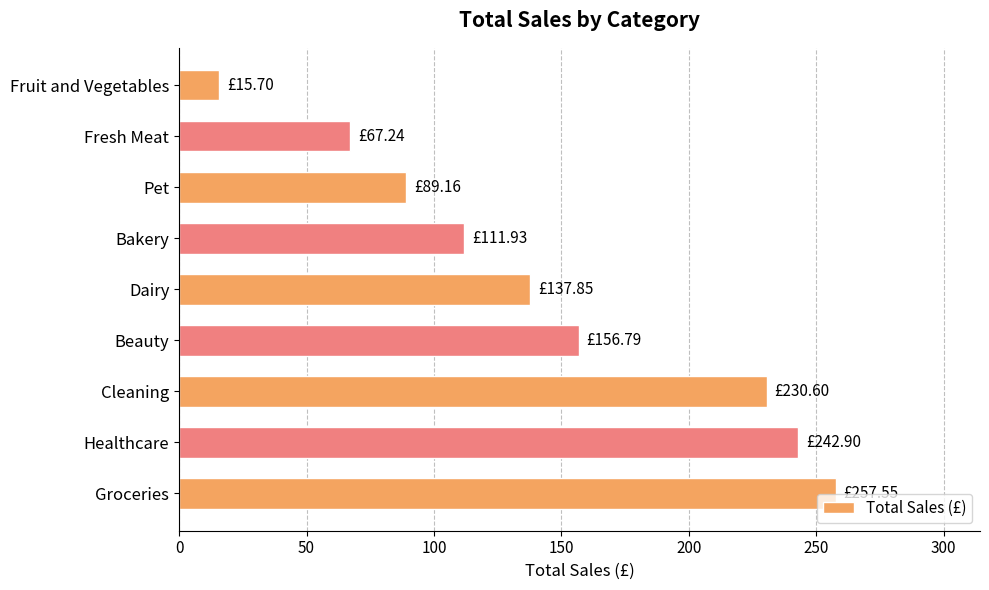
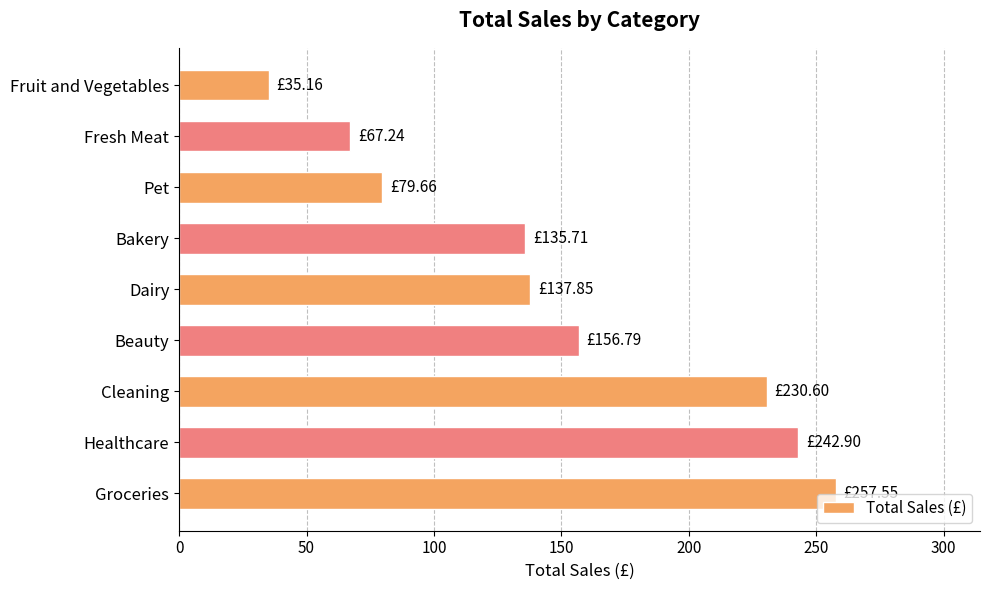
Fruit and Vegetables: £15.70 -> £35.16
Pet: £89.16 -> £79.66
Bakery: £111.93 -> £135.71
